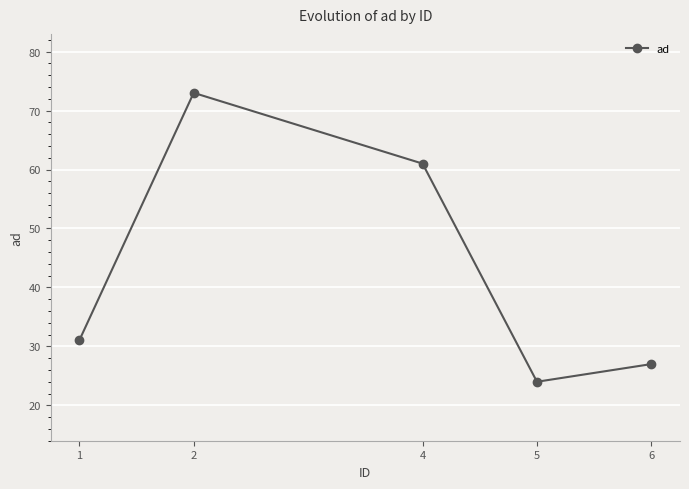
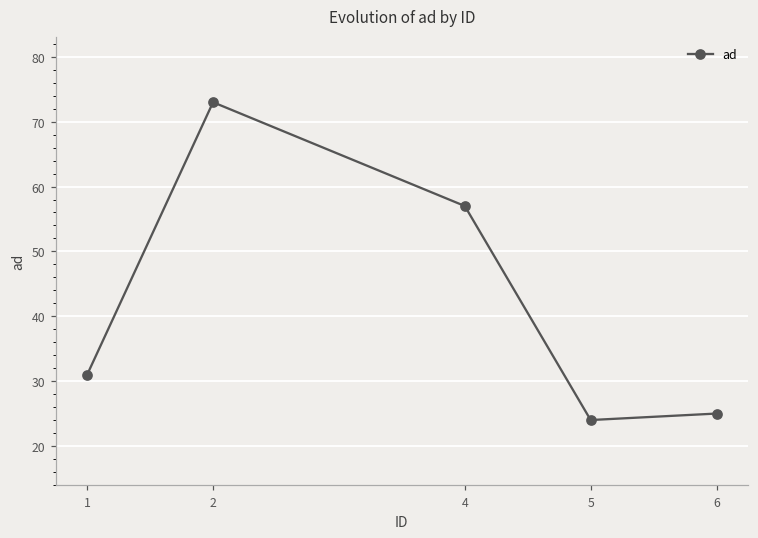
4: 61 -> 57
6: 27 -> 25
